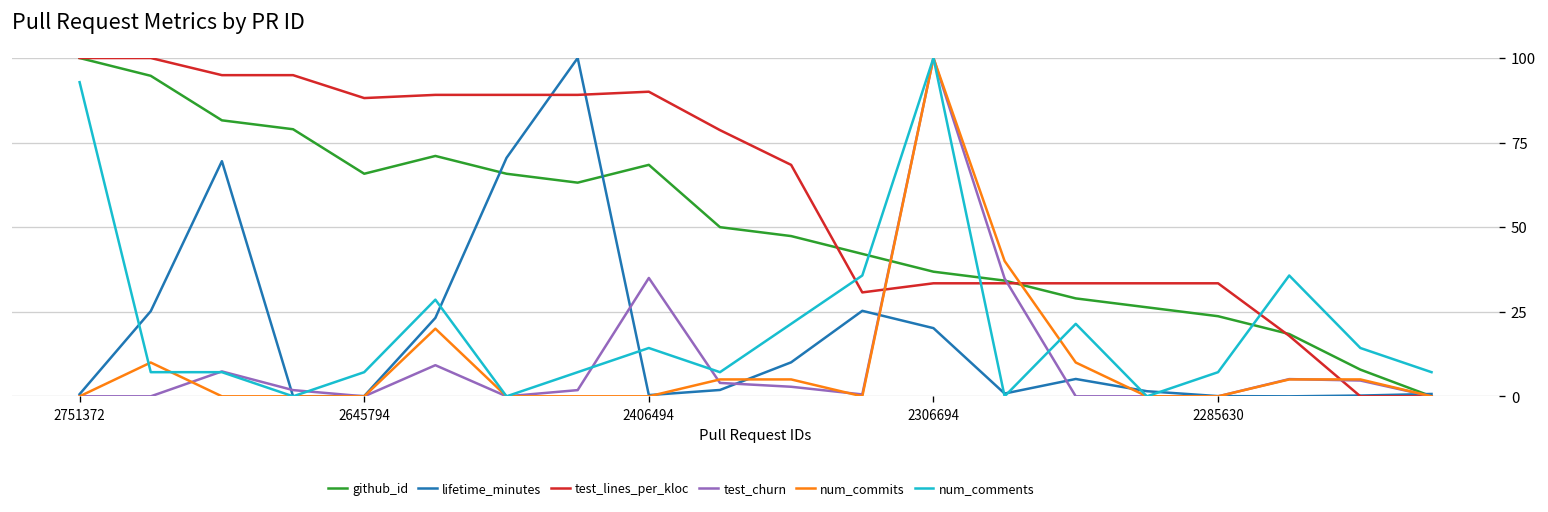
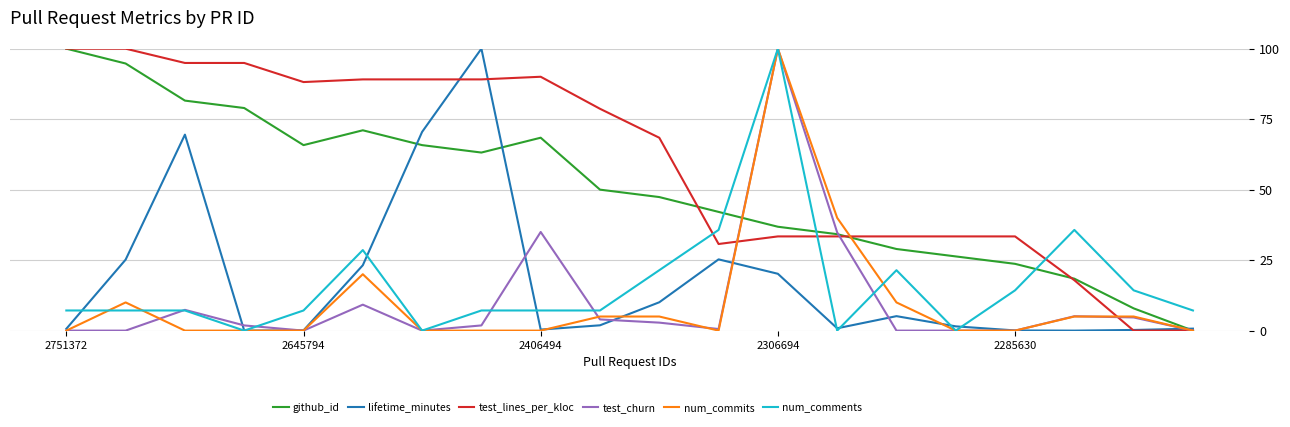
num_comments, 2751372: 93 -> 7
num_comments, 2406494: 14 -> 7
num_comments, 2285630: 7 -> 14
